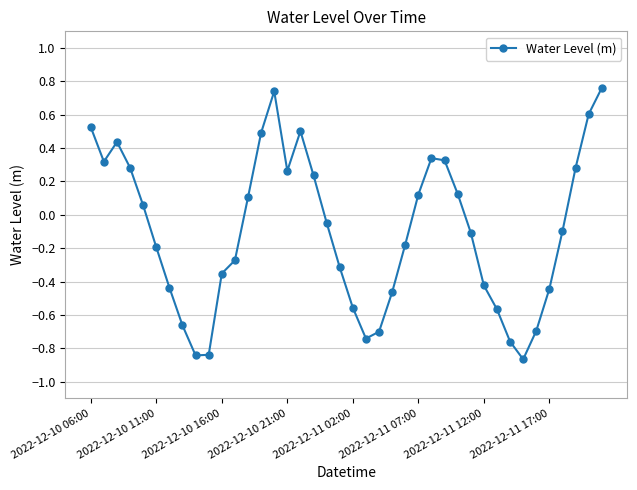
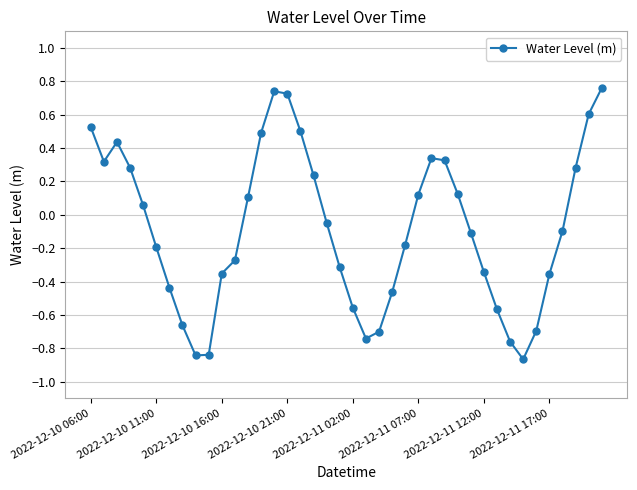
2022-12-10 21:00: 0.26 -> 0.73
2022-12-11 12:00: -0.42 -> -0.34
2022-12-11 17:00: -0.44 -> -0.36
